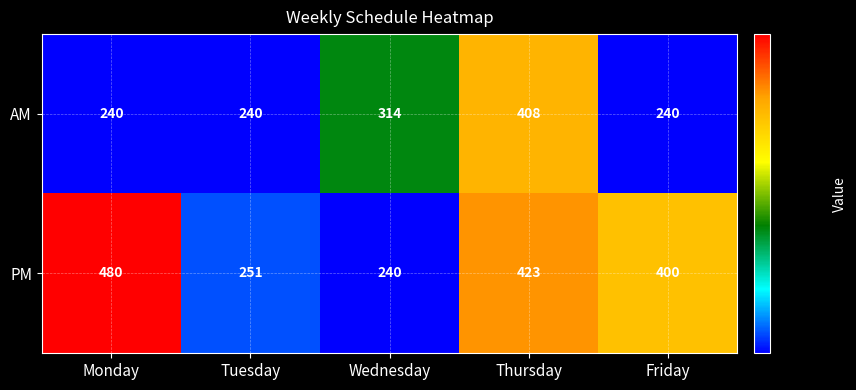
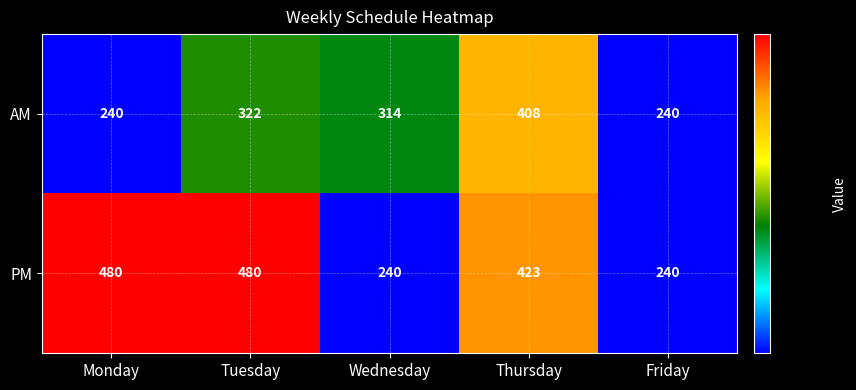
AM, Tuesday: 240 -> 322
PM, Tuesday: 251 -> 480
PM, Friday: 400 -> 240
